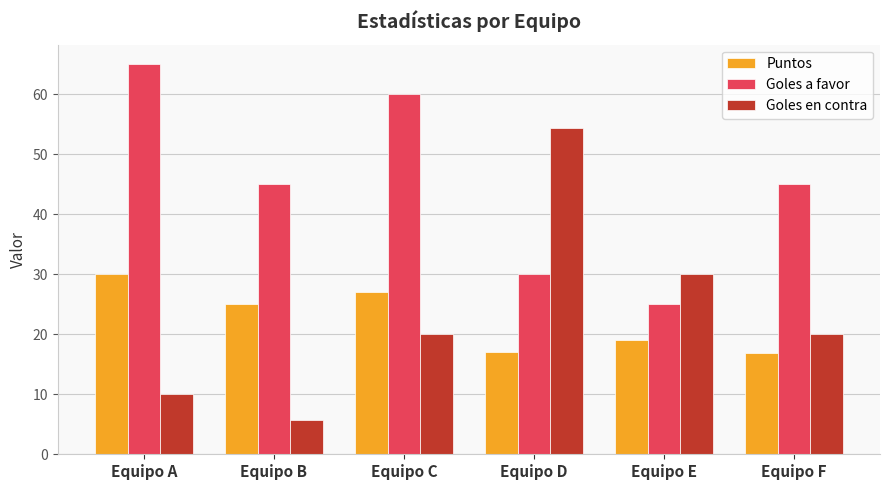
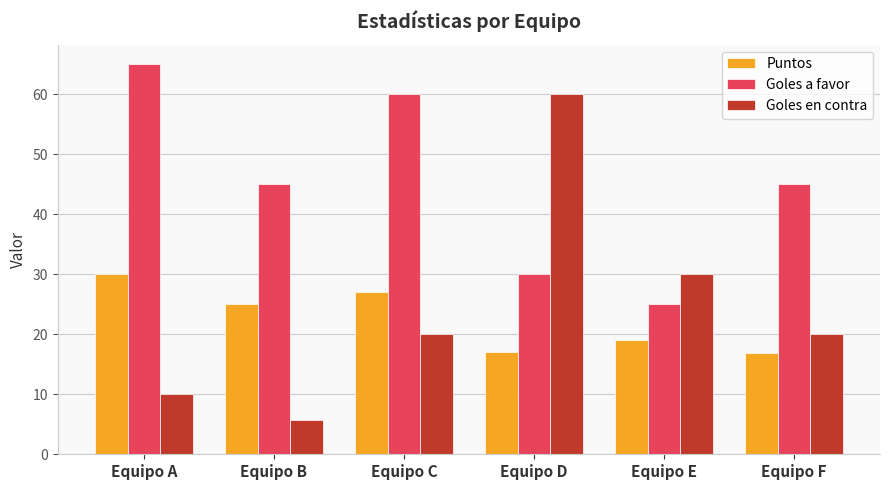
Goles en contra, Equipo D: 54 -> 60
